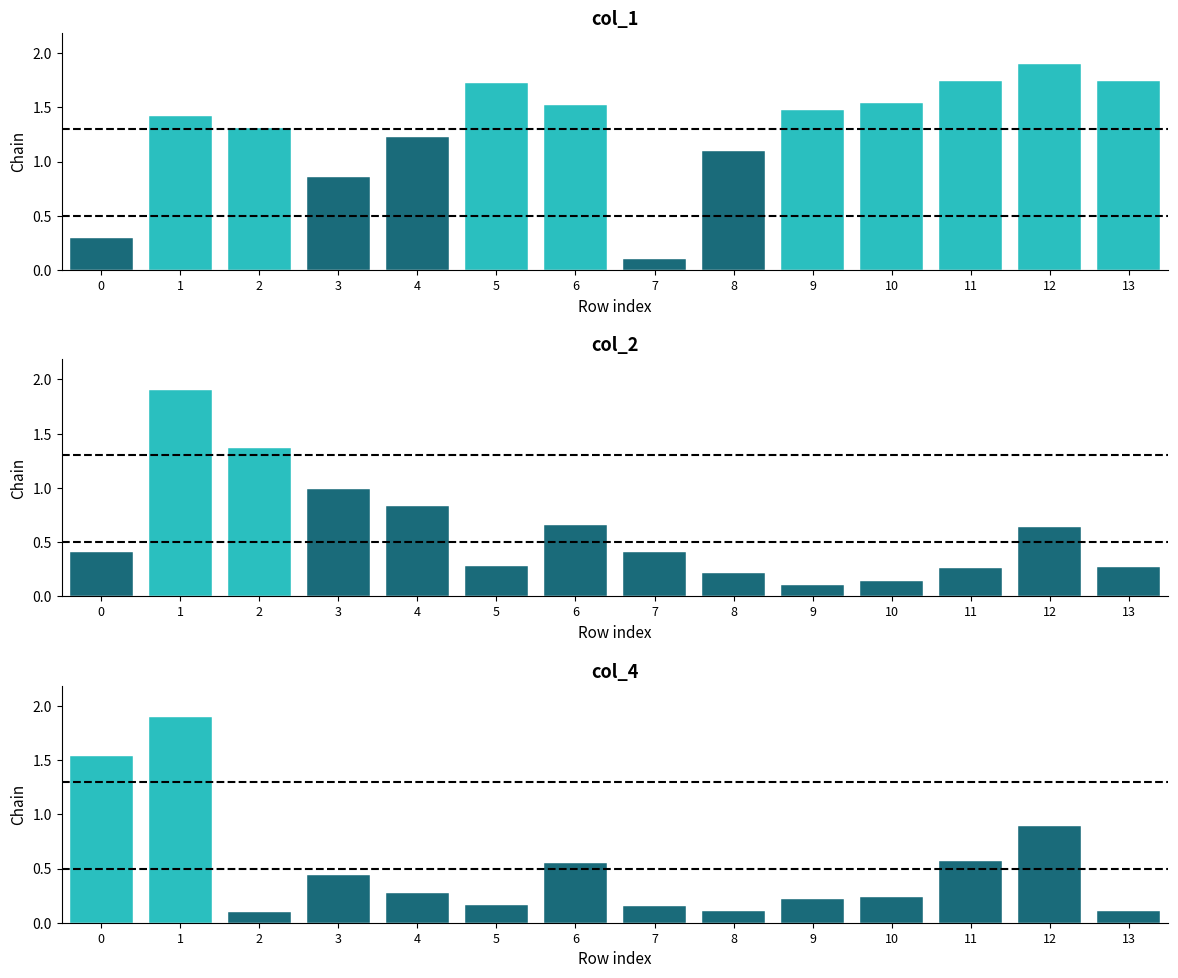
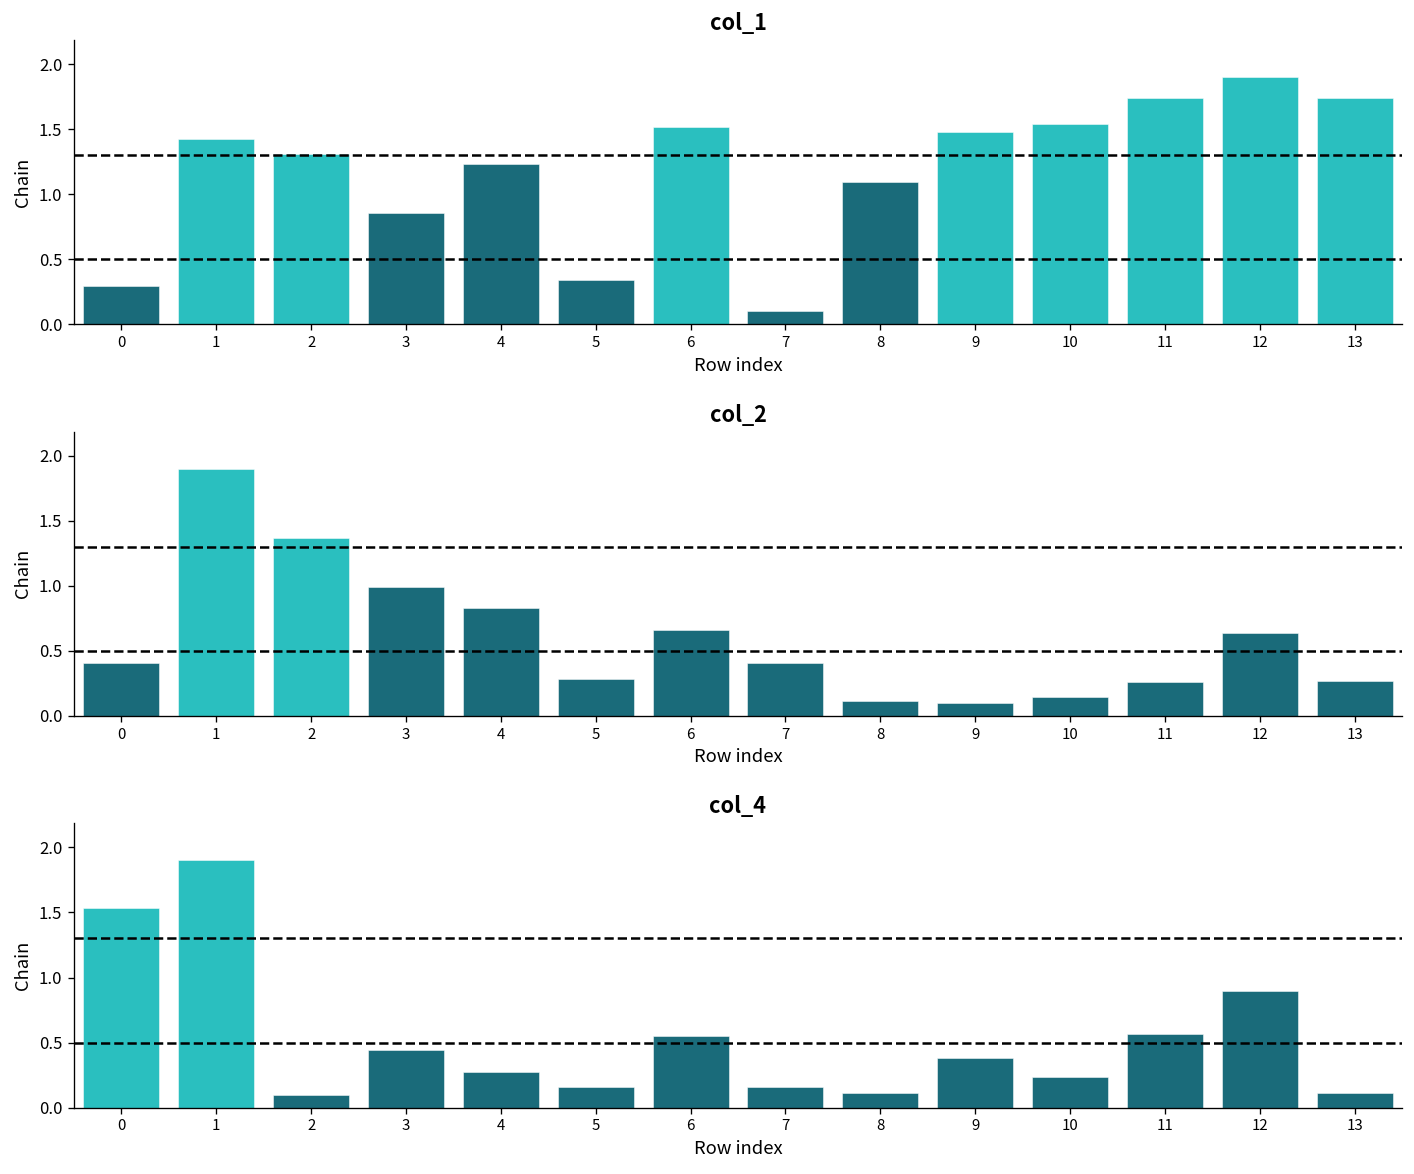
col_1, 5: 1.72 -> 0.34
col_2, 8: 0.22 -> 0.12
col_4, 9: 0.22 -> 0.38
